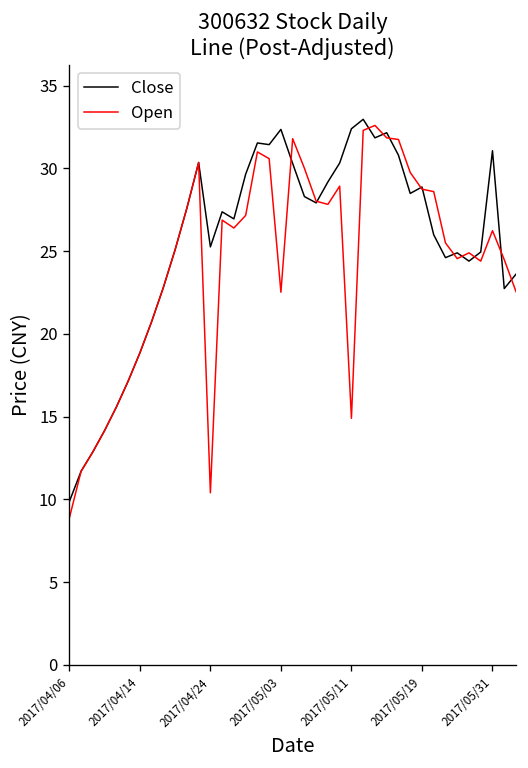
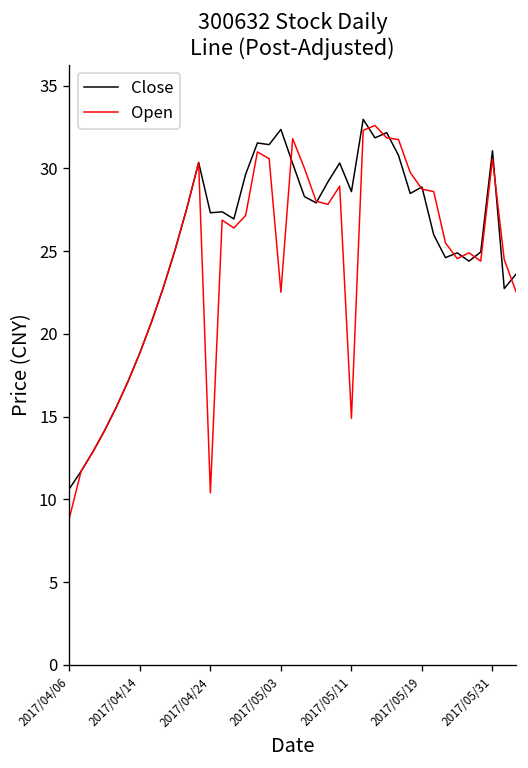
Close, 2017/04/06: 9.9 -> 10.6
Close, 2017/04/24: 25.3 -> 27.3
Close, 2017/05/11: 32.4 -> 28.6
Open, 2017/05/31: 26.2 -> 30.6
